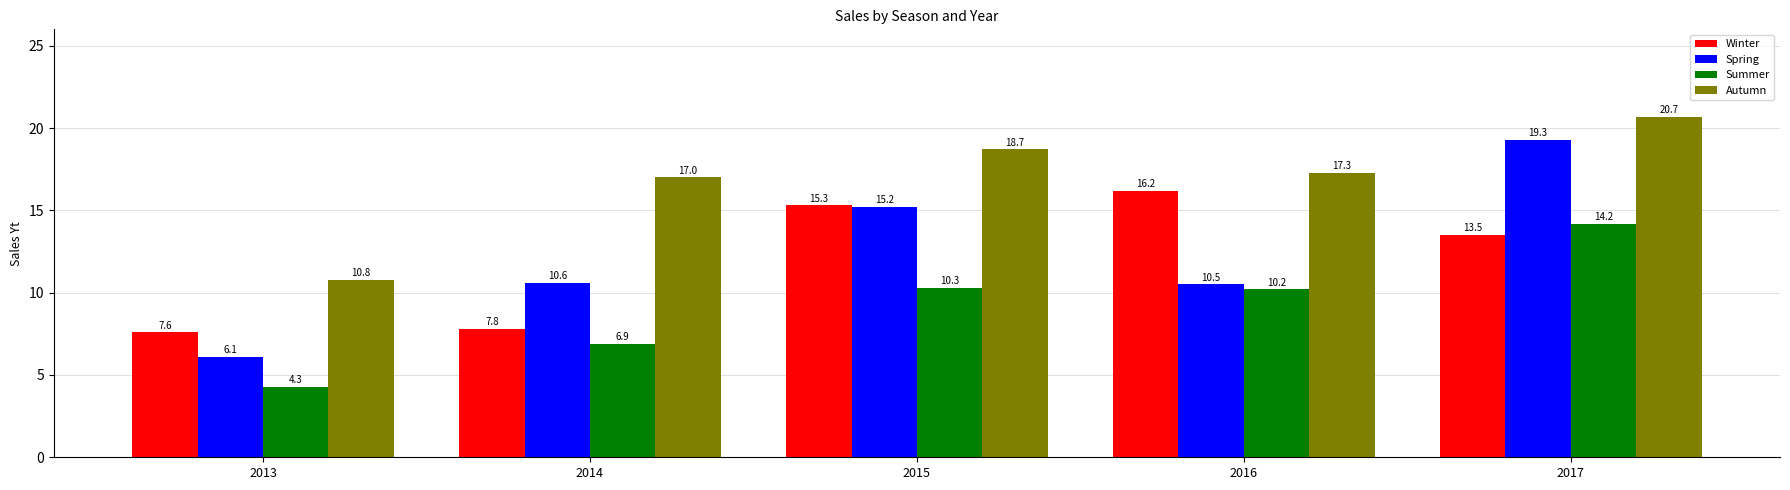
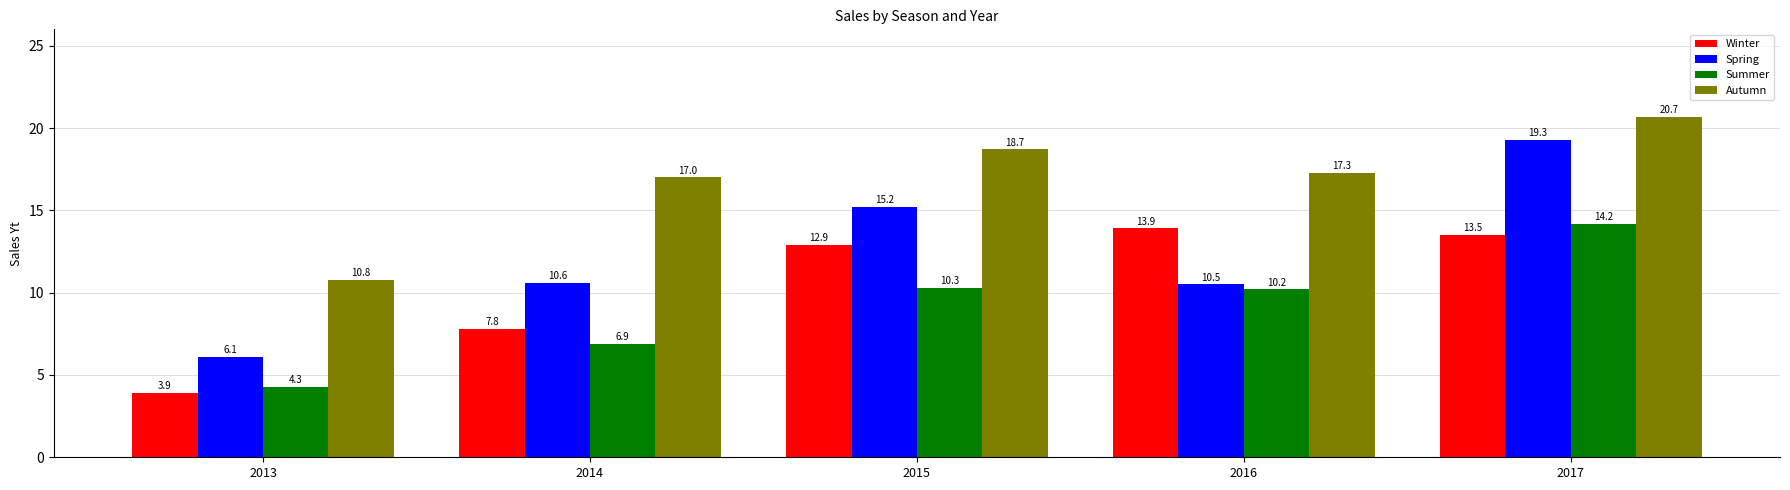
Winter, 2013: 7.6 -> 3.9
Winter, 2015: 15.3 -> 12.9
Winter, 2016: 16.2 -> 13.9
